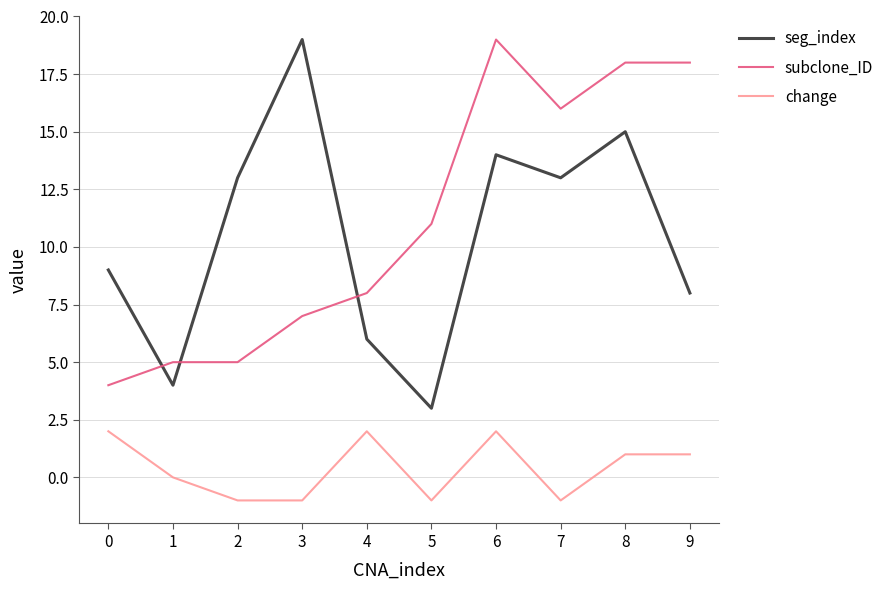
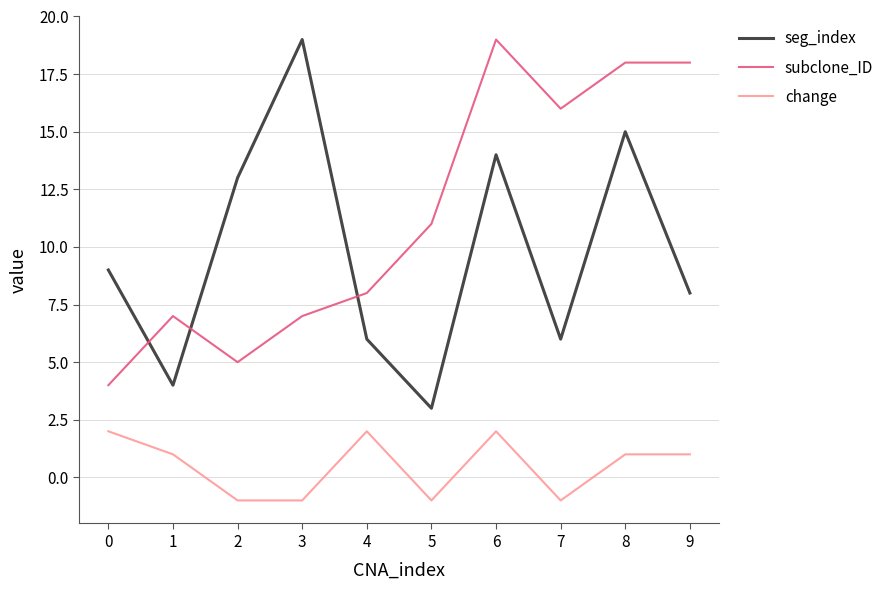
subclone_ID, 1: 5 -> 7
change, 1: 0 -> 1
seg_index, 7: 13 -> 6
